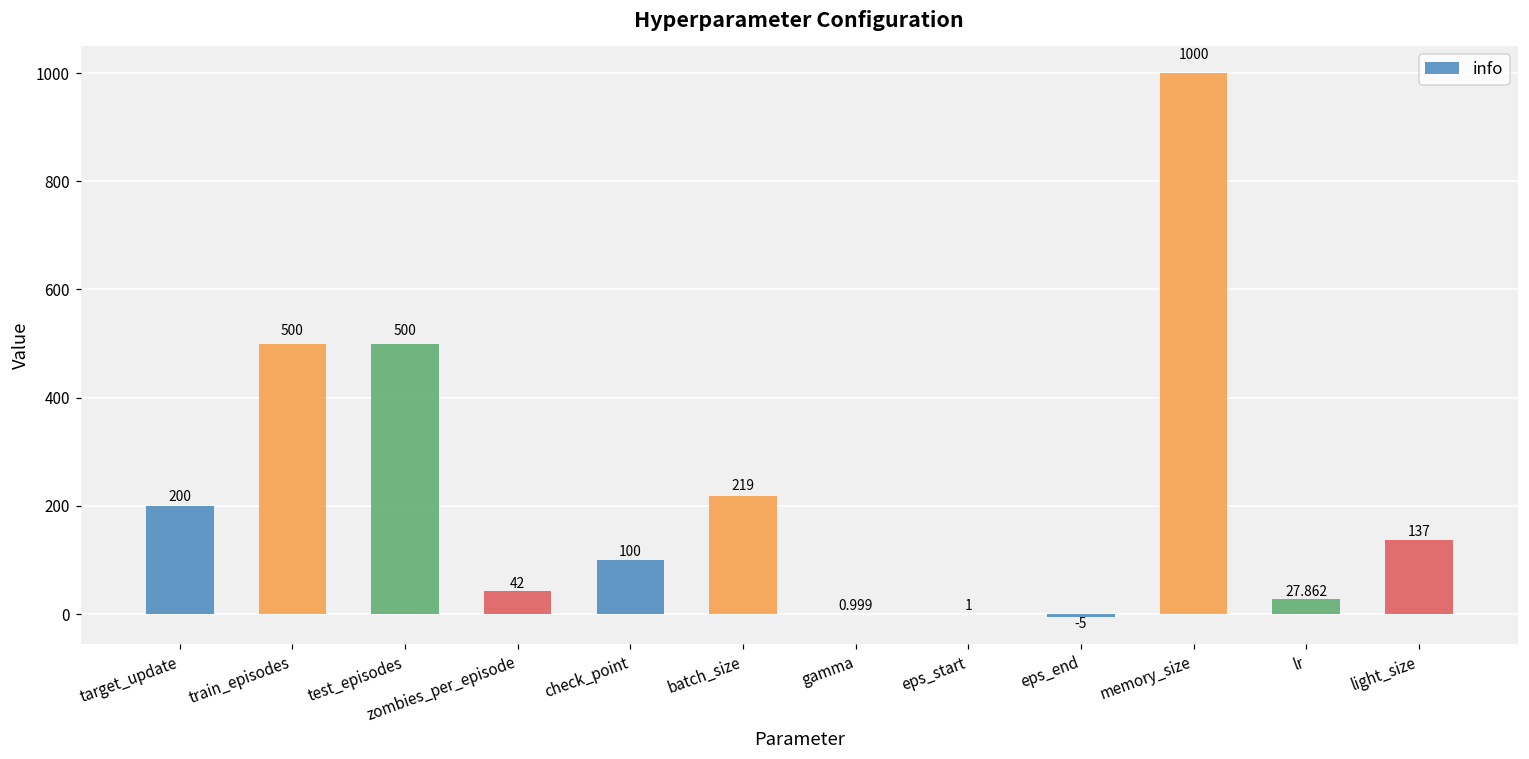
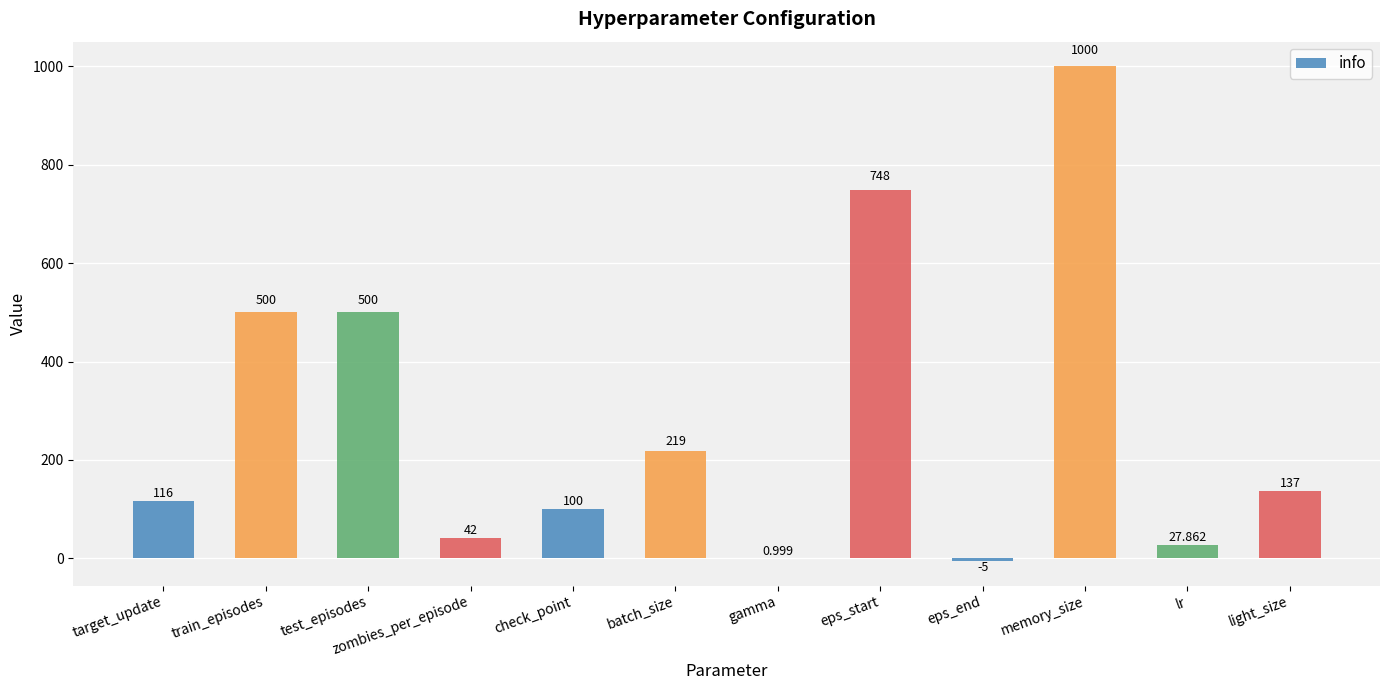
target_update: 200 -> 116
eps_start: 1 -> 748
